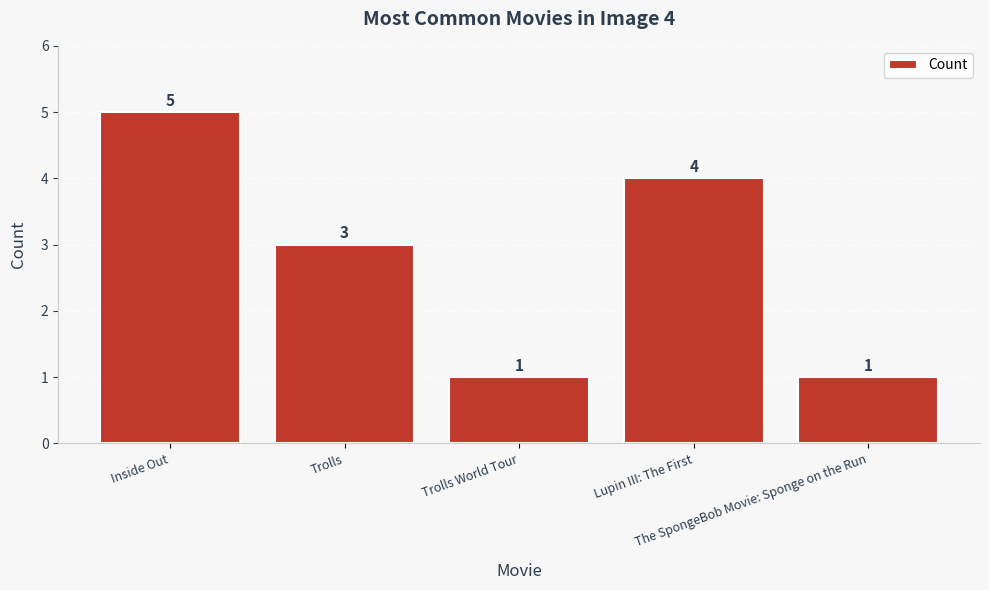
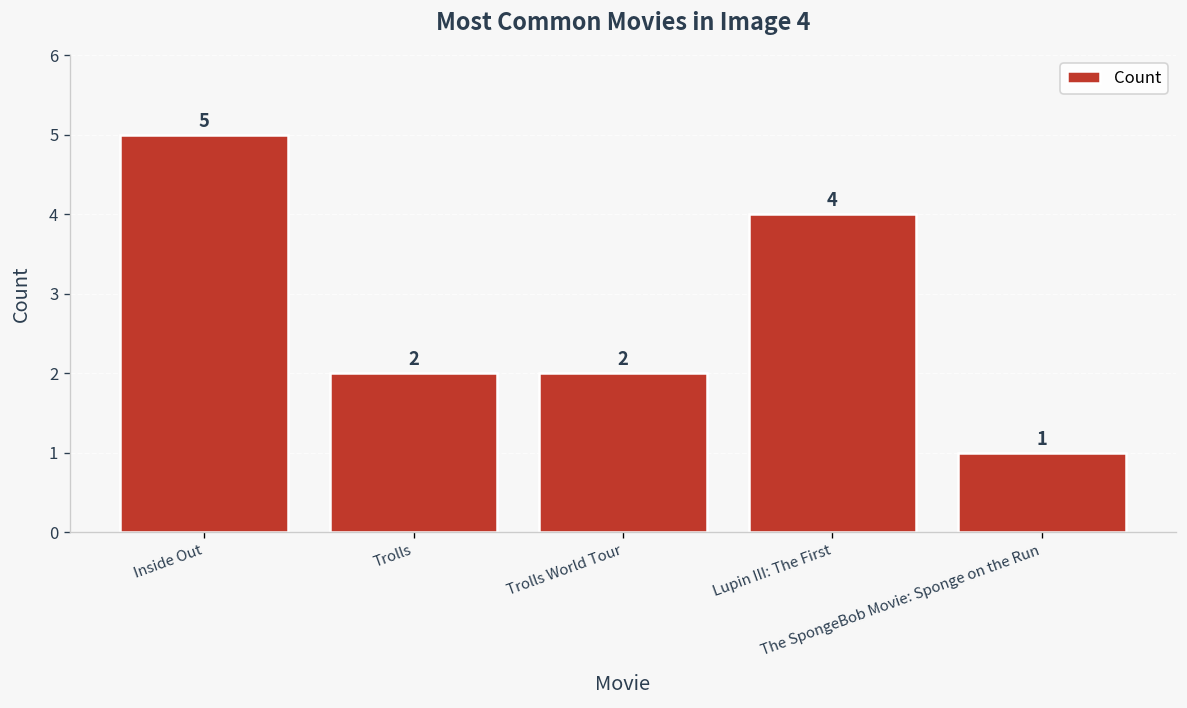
Trolls: 3 -> 2
Trolls World Tour: 1 -> 2
